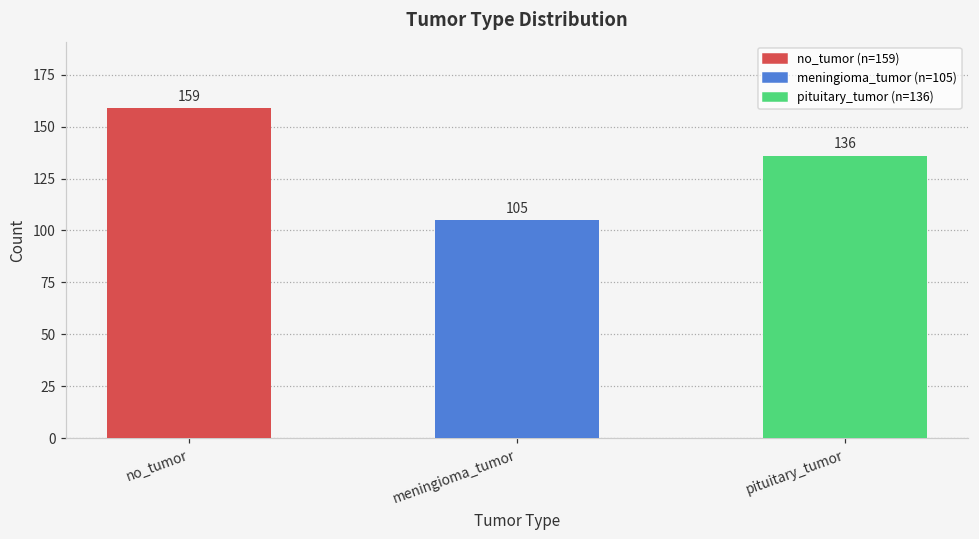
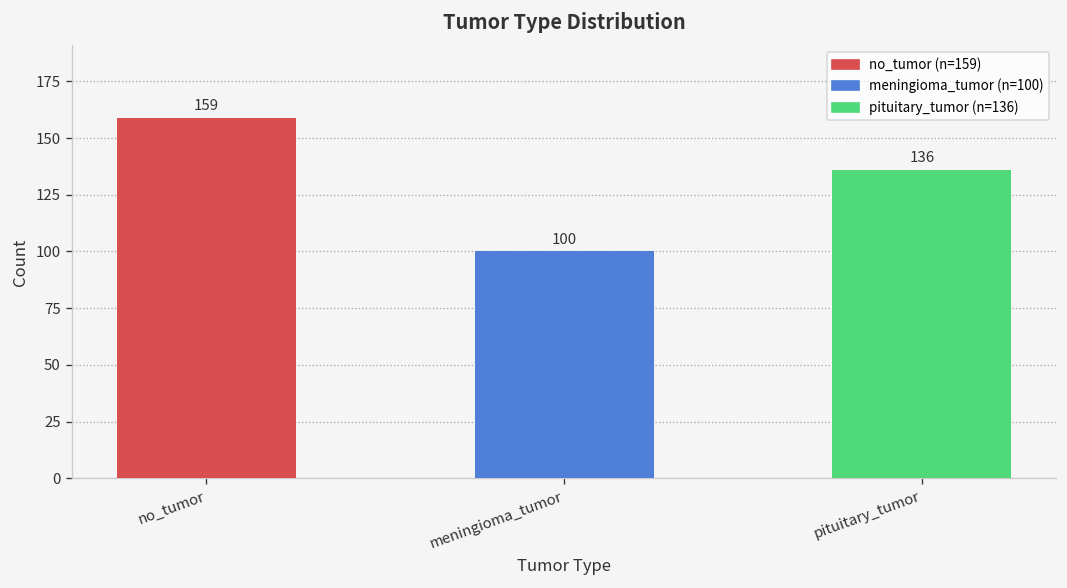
meningioma_tumor: 105 -> 100
